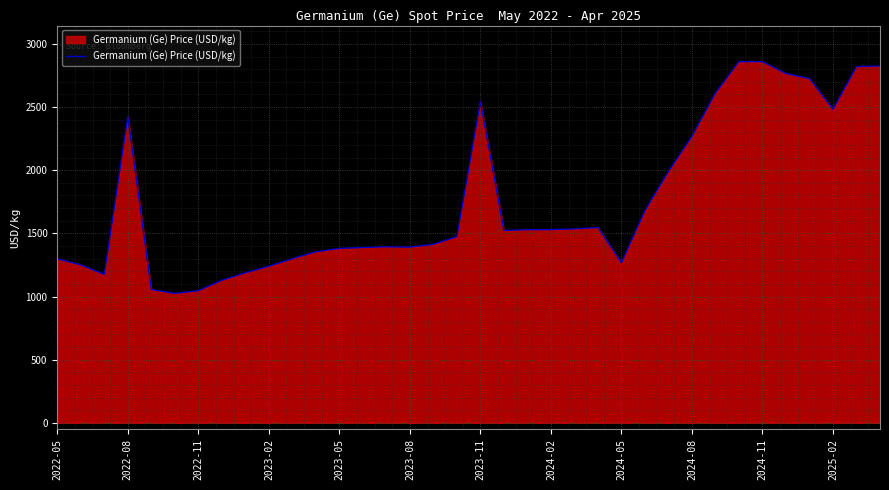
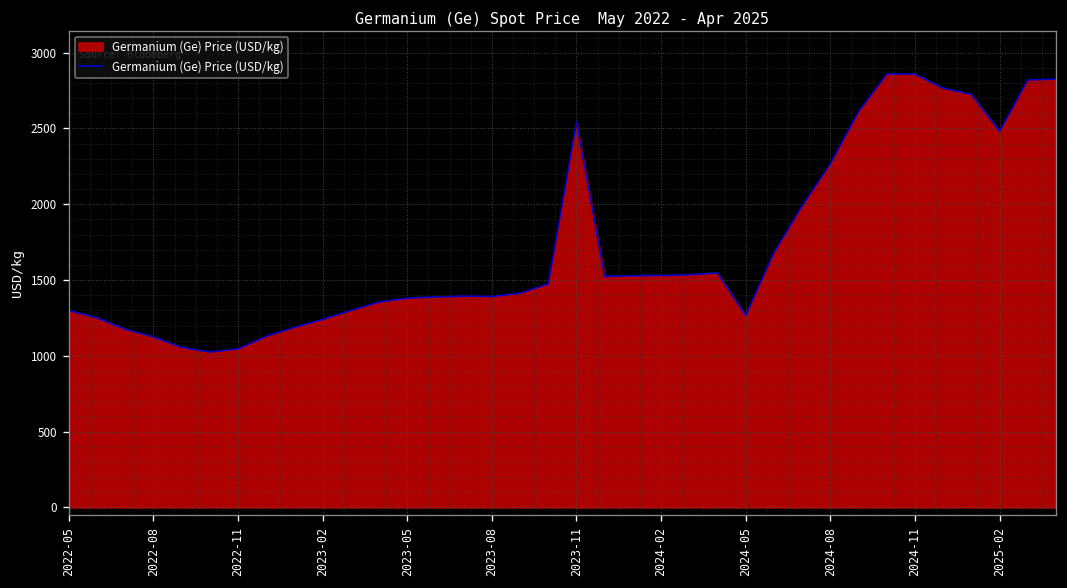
2022-08: 2420 -> 1130
